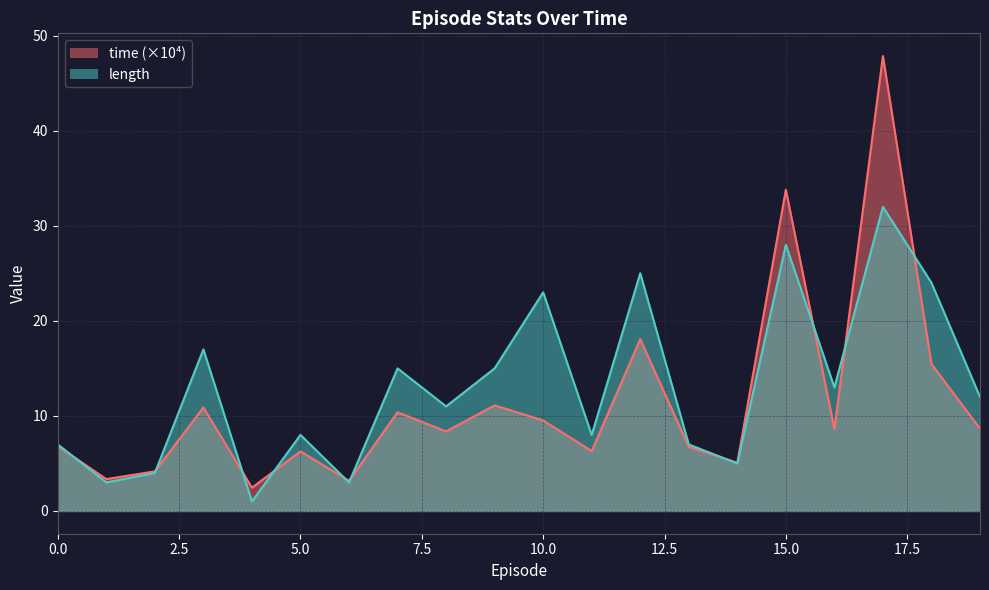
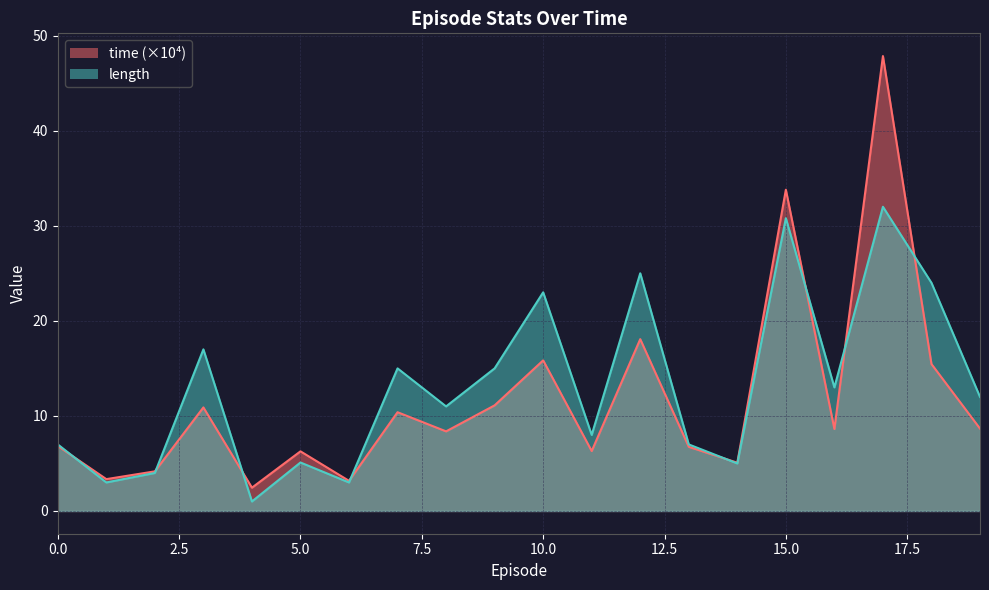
length, 5.0: 8 -> 5
time (×10⁴), 10.0: 10 -> 16
length, 15.0: 28 -> 31
